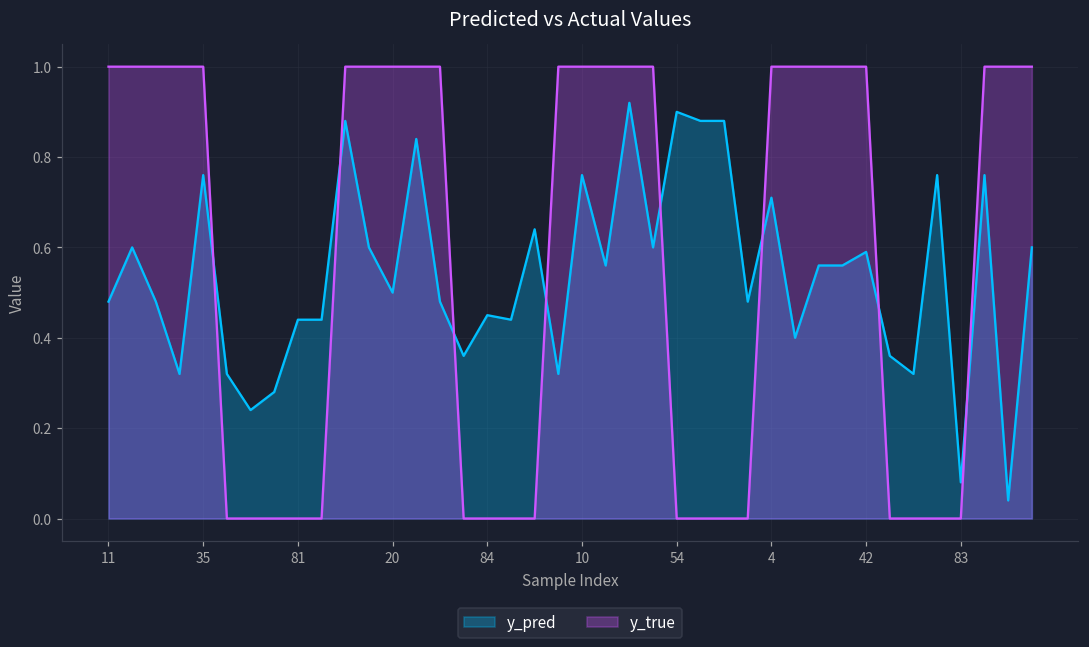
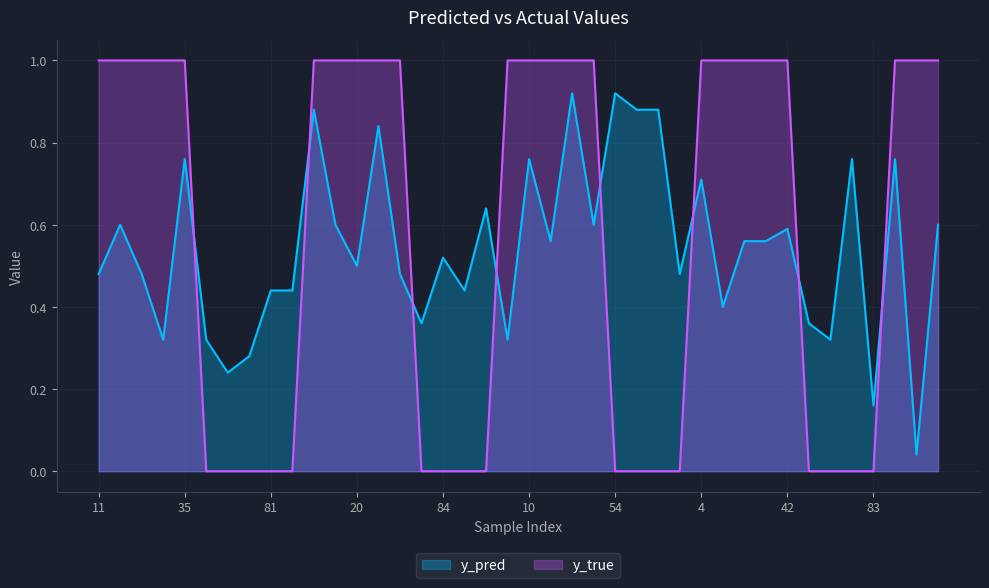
y_pred, 84: 0.45 -> 0.52
y_pred, 54: 0.90 -> 0.92
y_pred, 83: 0.08 -> 0.16
